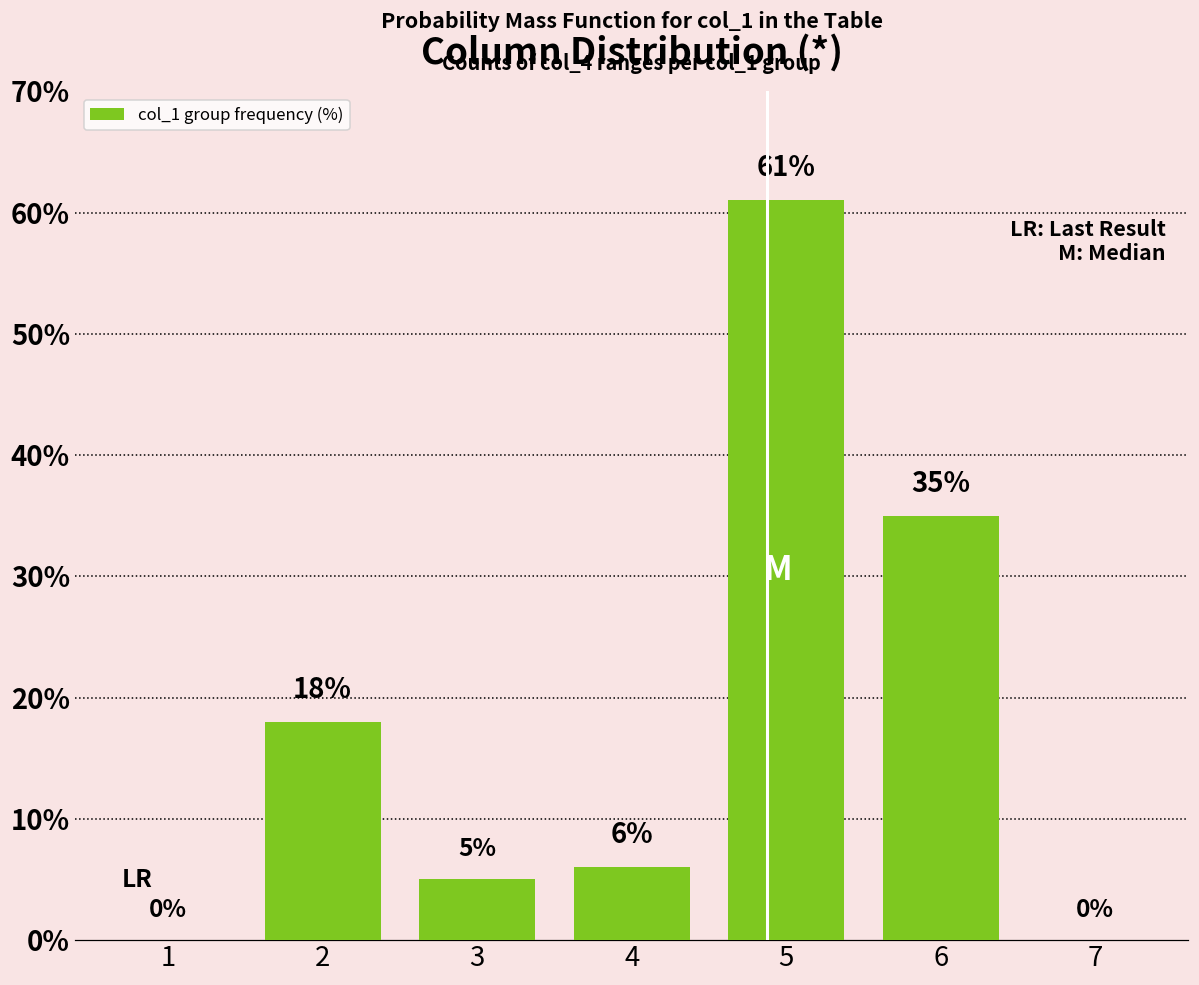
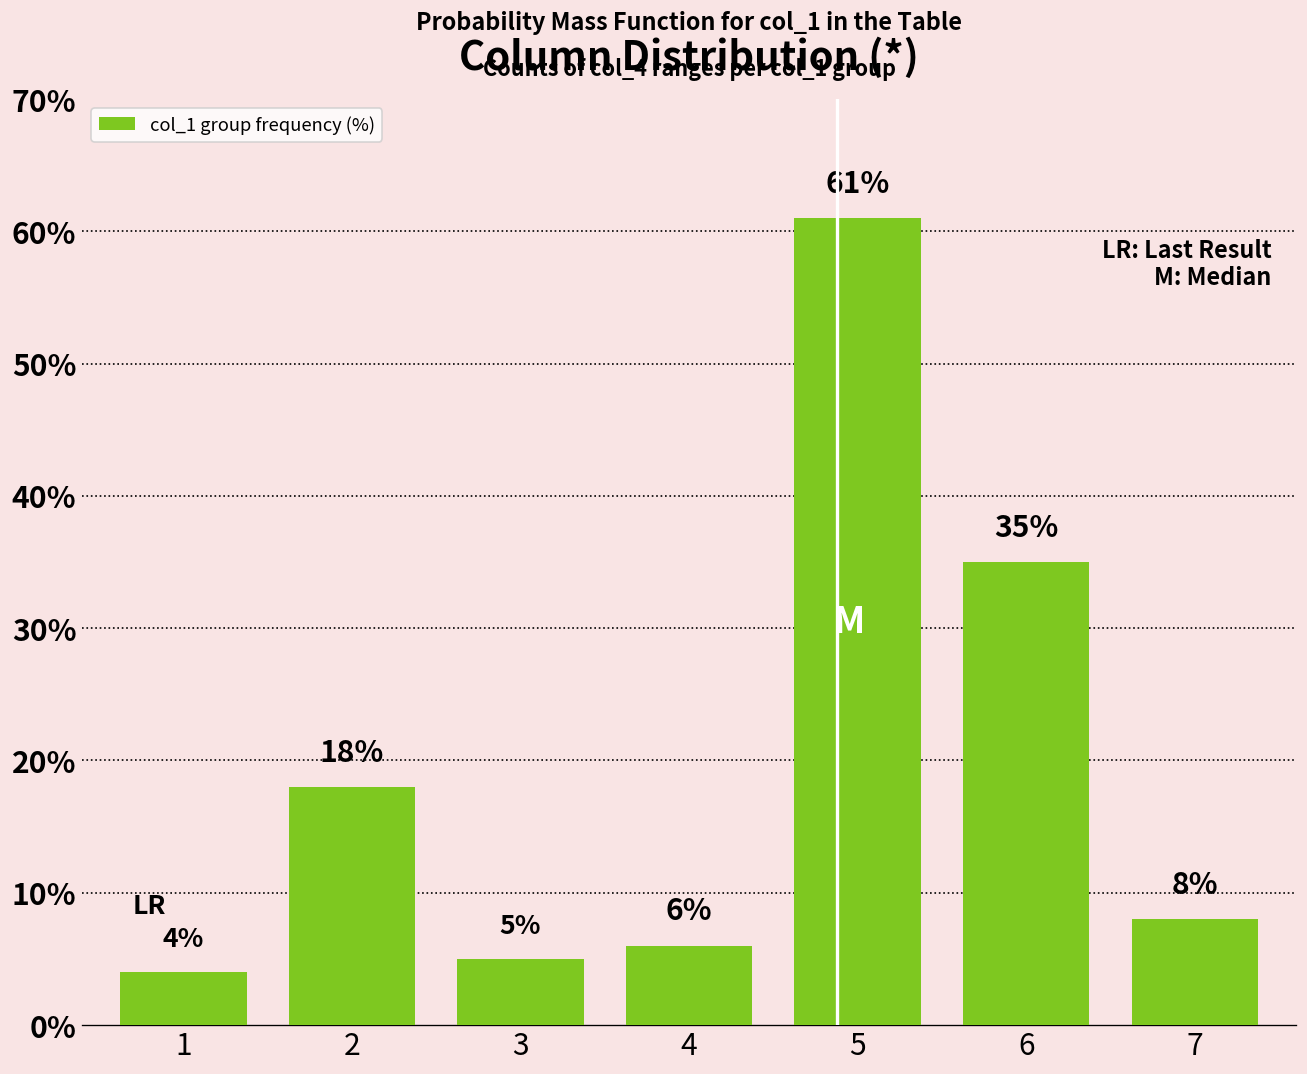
1: 0% -> 4%
7: 0% -> 8%
